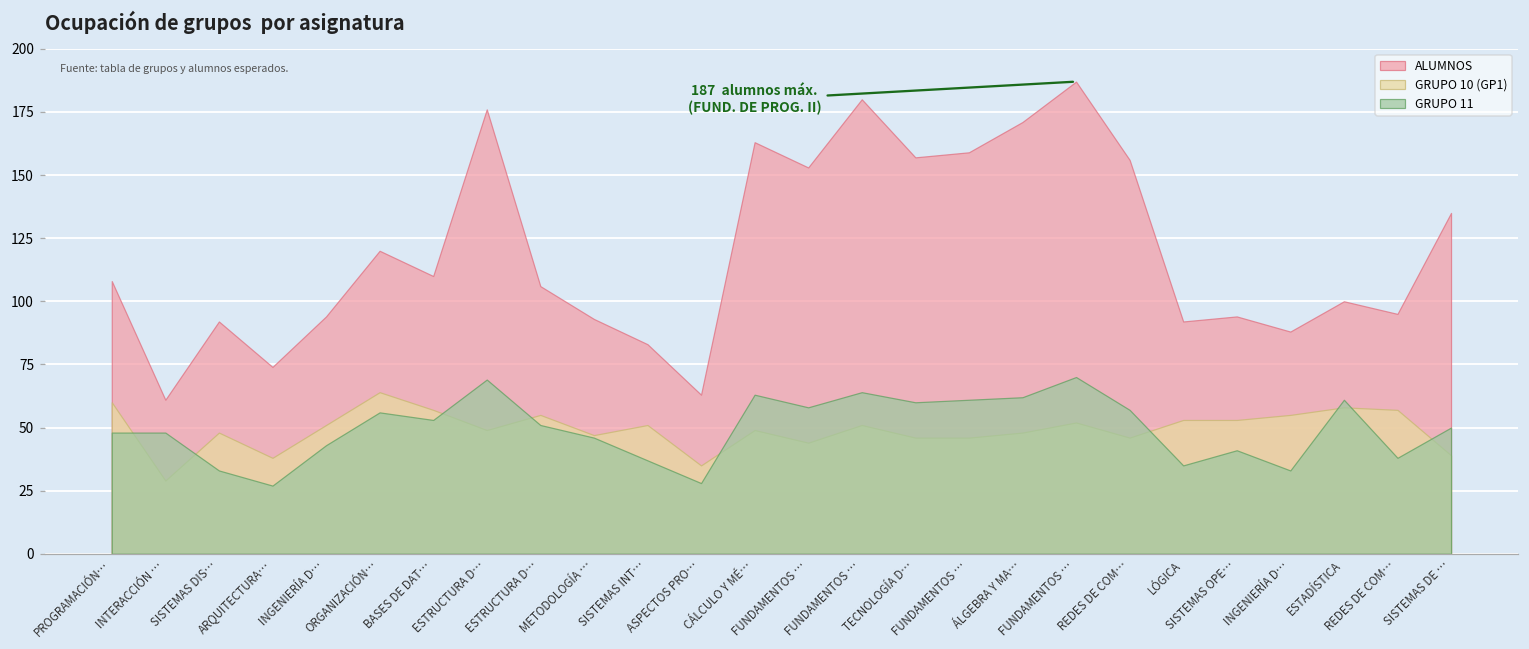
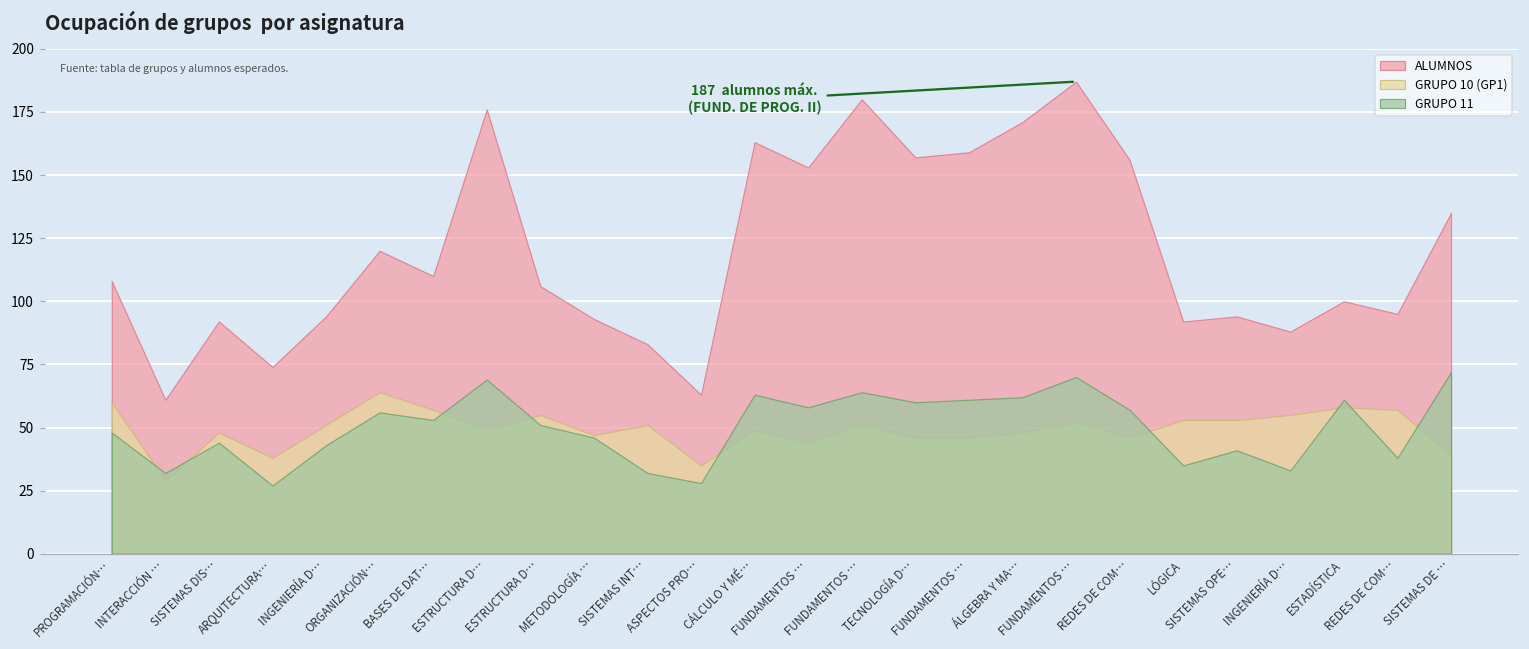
GRUPO 11, INTERACCIÓN …: 48 -> 32
GRUPO 11, SISTEMAS DIS…: 33 -> 44
GRUPO 11, SISTEMAS INT…: 37 -> 32
GRUPO 11, SISTEMAS DE …: 50 -> 72
